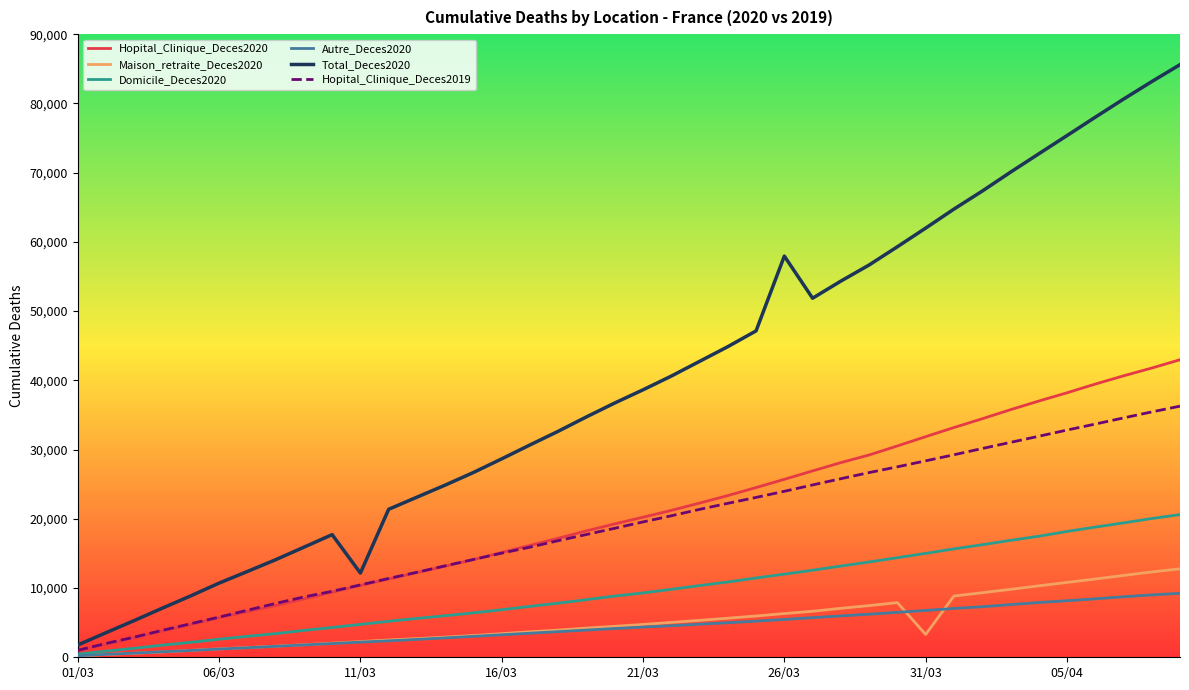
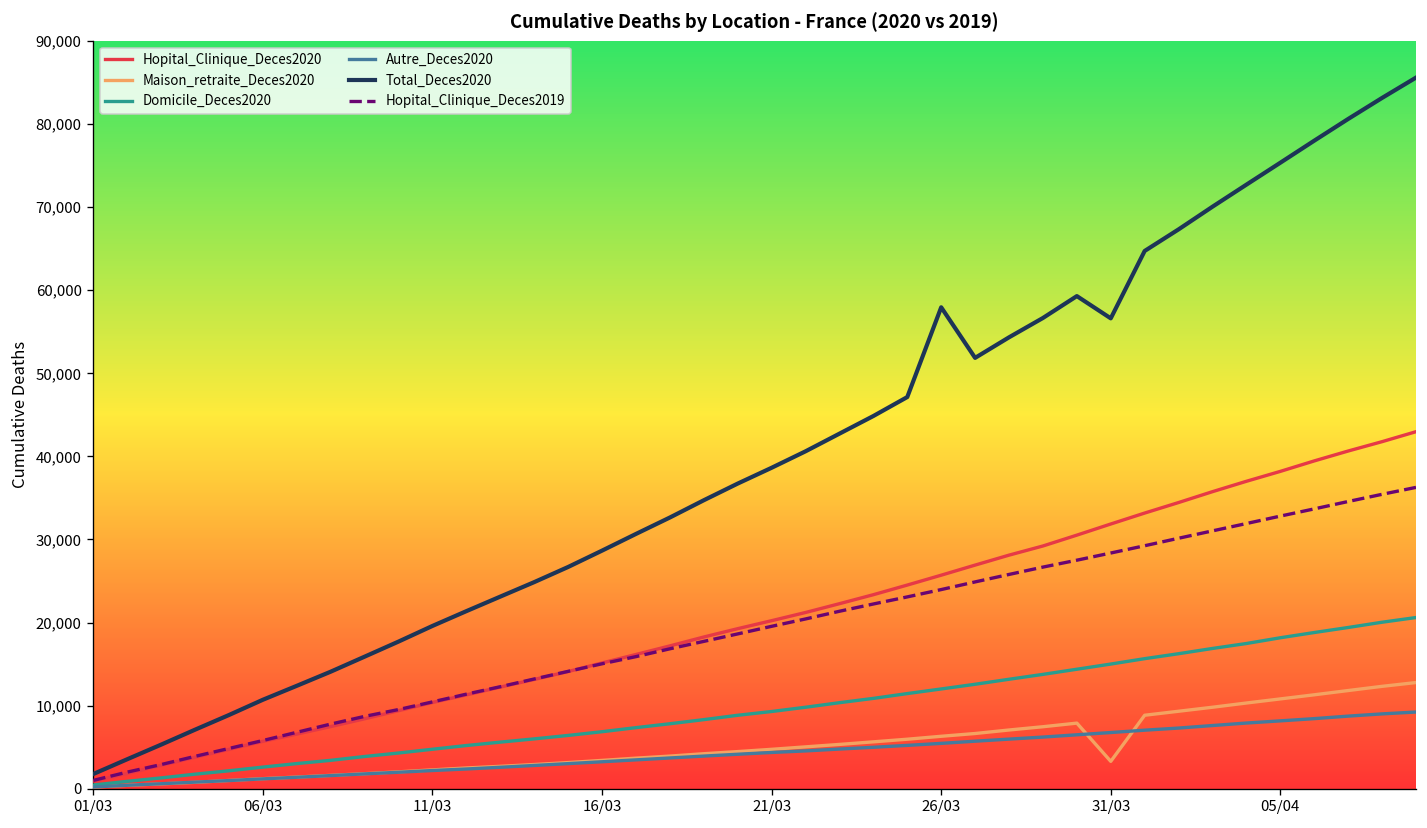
Total_Deces2020, 11/03: 12,000 -> 20,000
Total_Deces2020, 31/03: 62,000 -> 57,000
